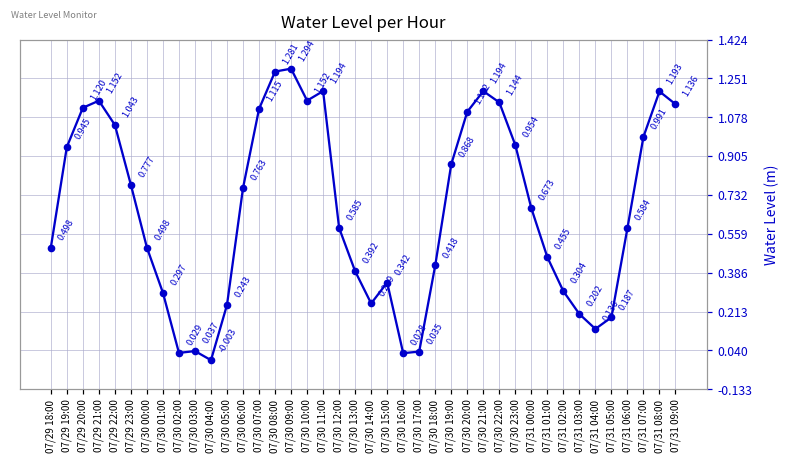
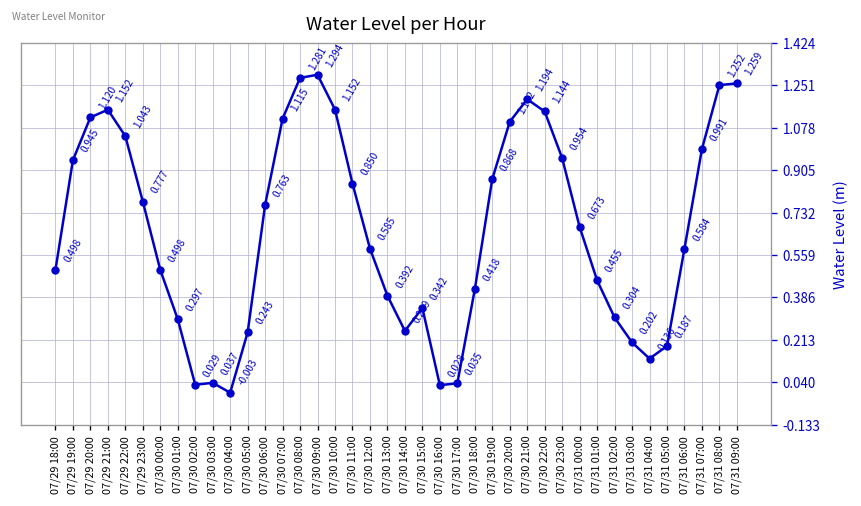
07/30 11:00: 1.194 -> 0.850
07/31 08:00: 1.193 -> 1.252
07/31 09:00: 1.136 -> 1.259
